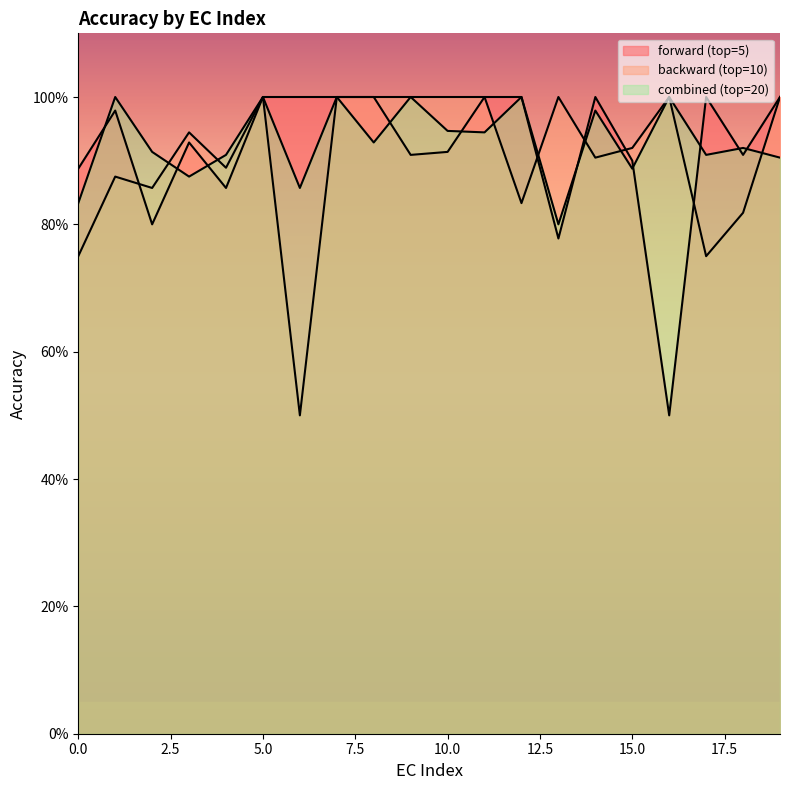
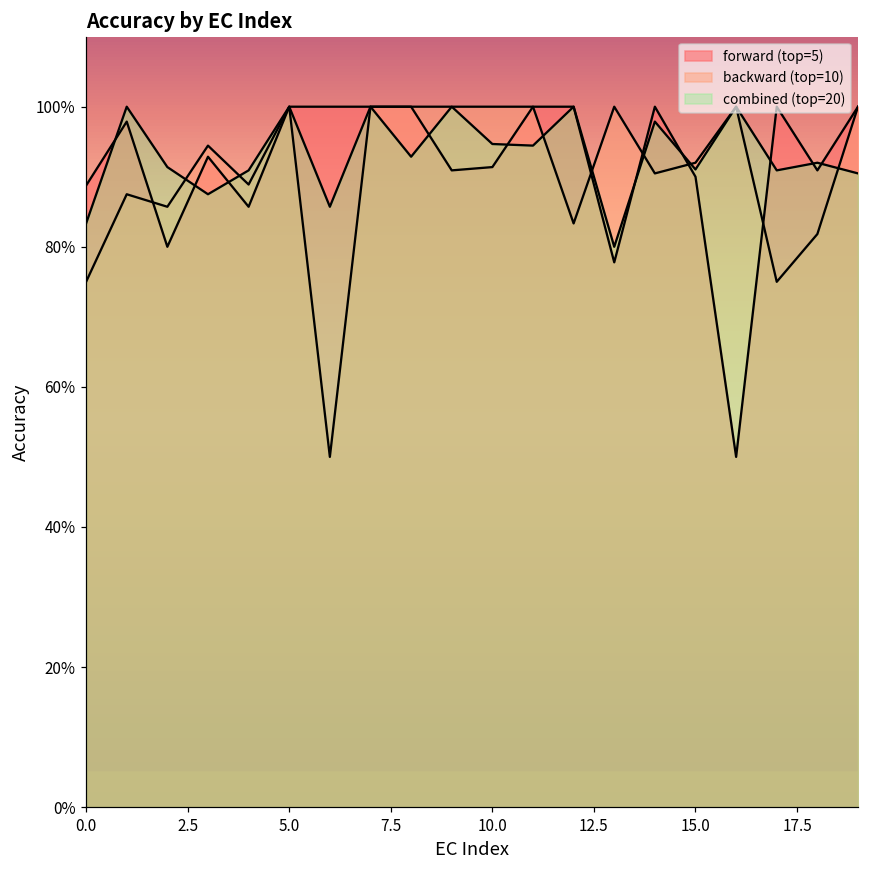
combined (top=20), 15.0: 89% -> 91%
